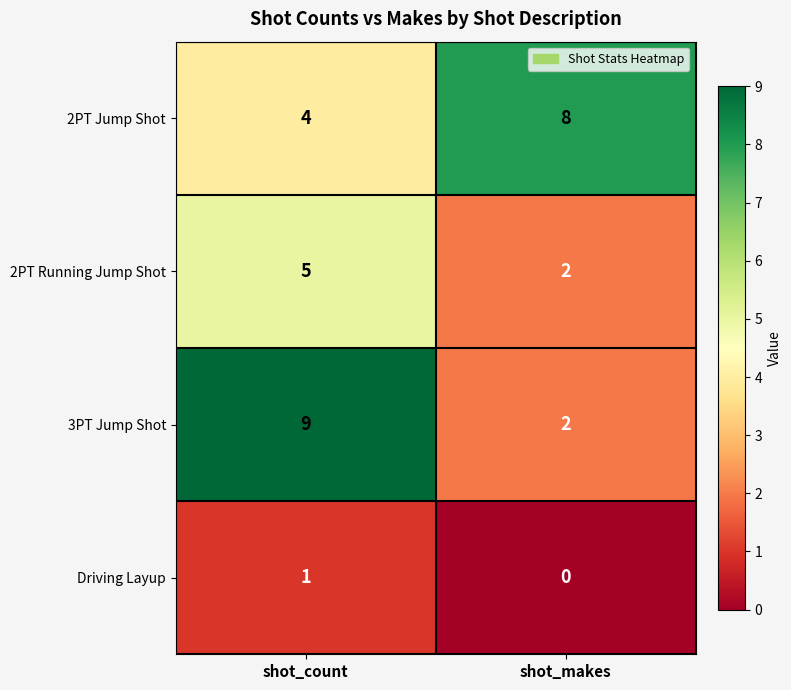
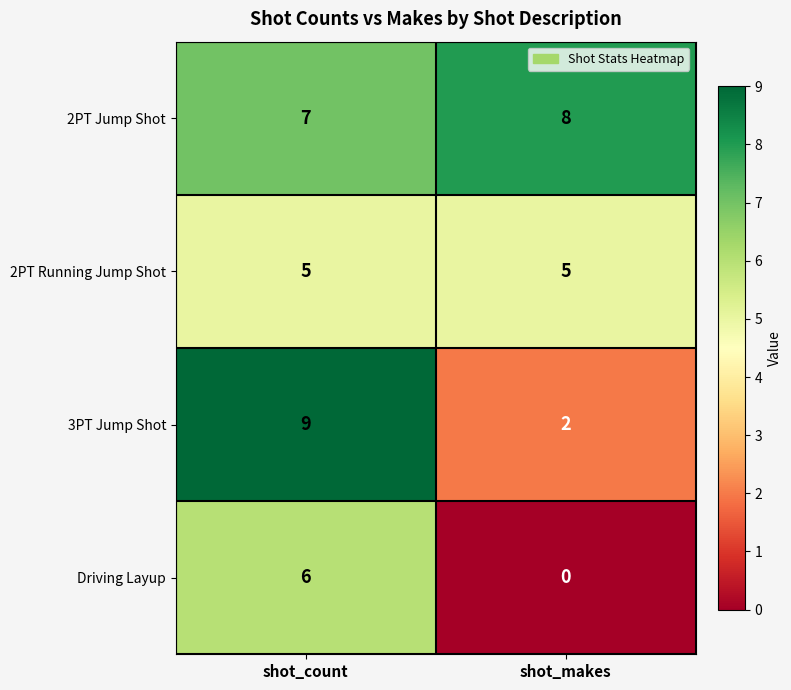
2PT Jump Shot, shot_count: 4 -> 7
2PT Running Jump Shot, shot_makes: 2 -> 5
Driving Layup, shot_count: 1 -> 6
